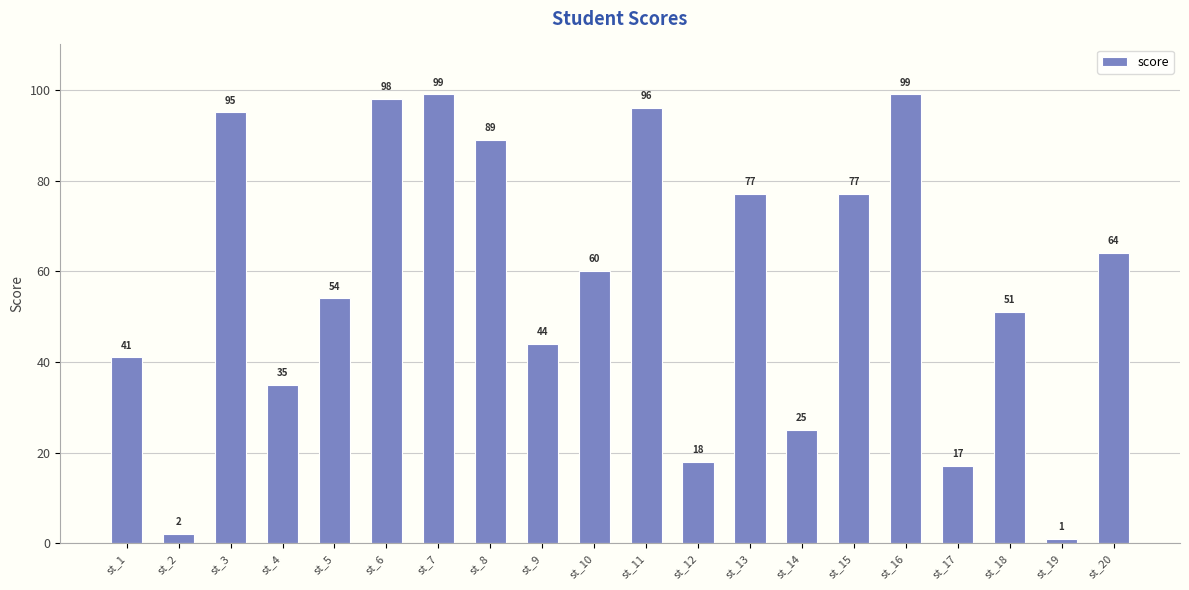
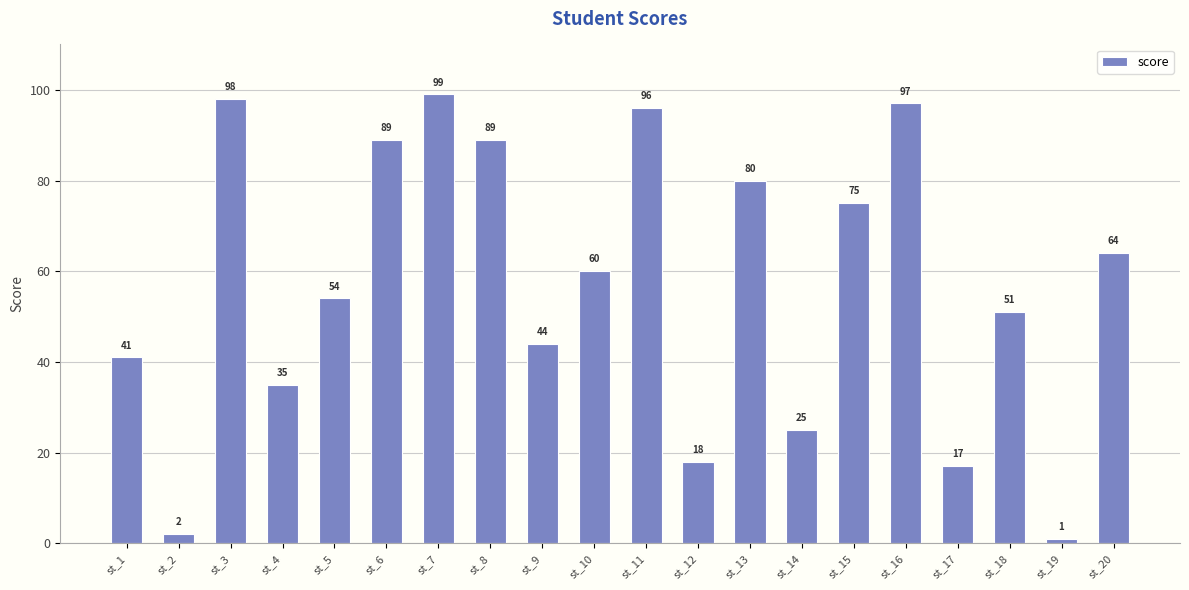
st_3: 95 -> 98
st_6: 98 -> 89
st_13: 77 -> 80
st_15: 77 -> 75
st_16: 99 -> 97
